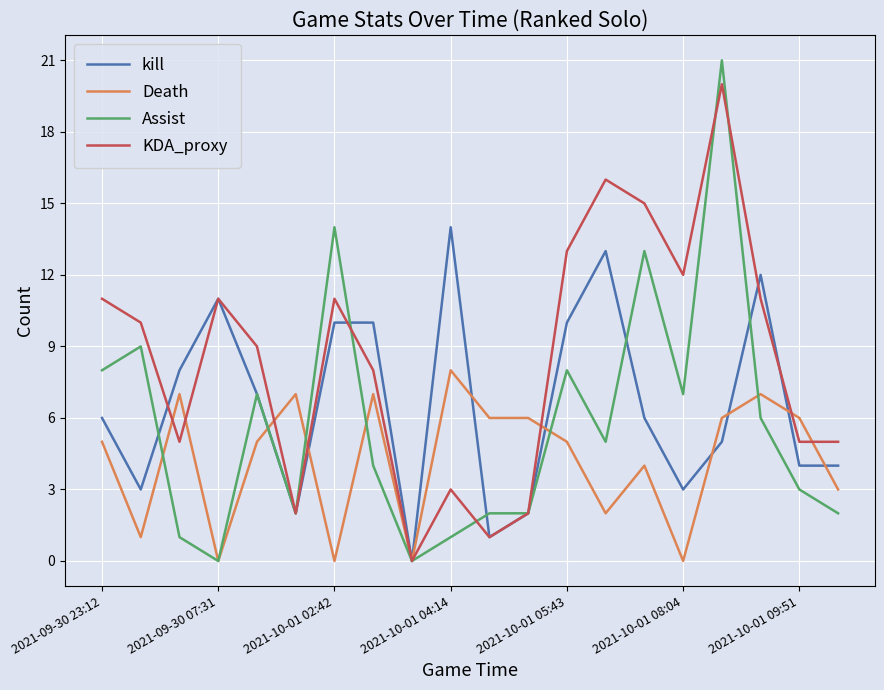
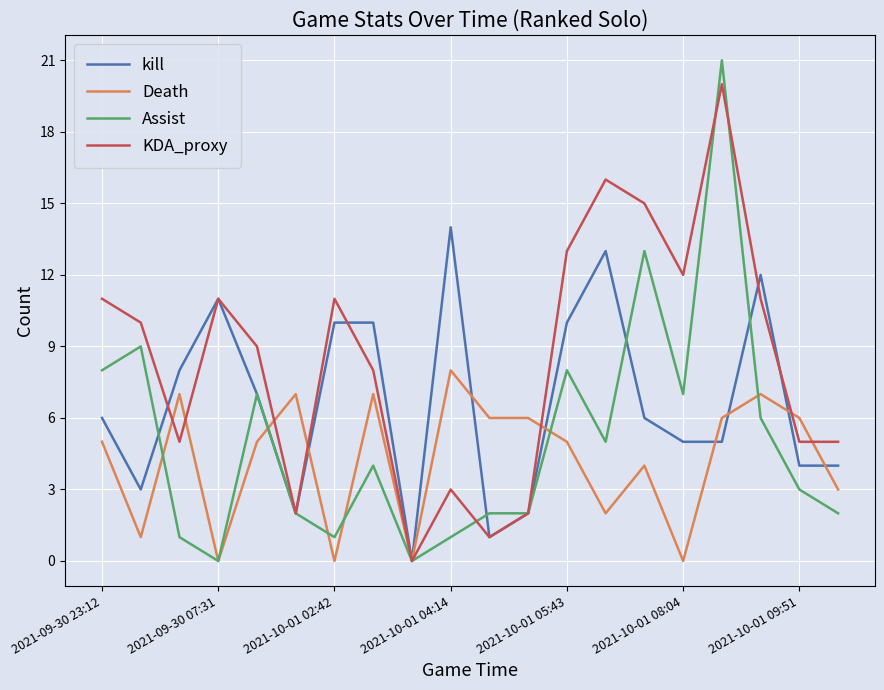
Assist, 2021-10-01 02:42: 14 -> 1
kill, 2021-10-01 08:04: 3 -> 5
